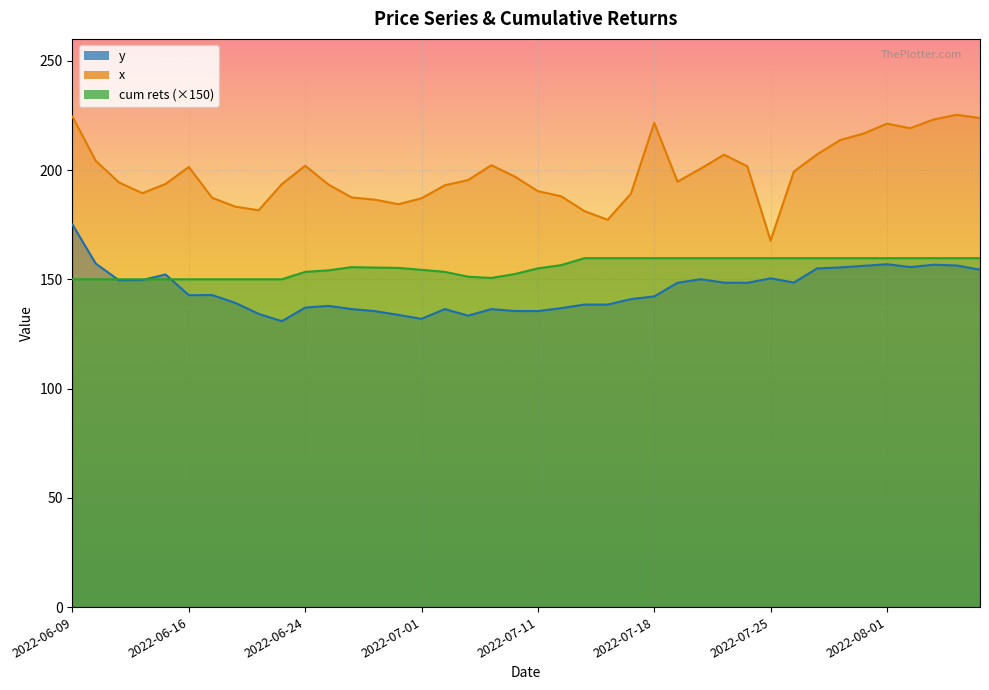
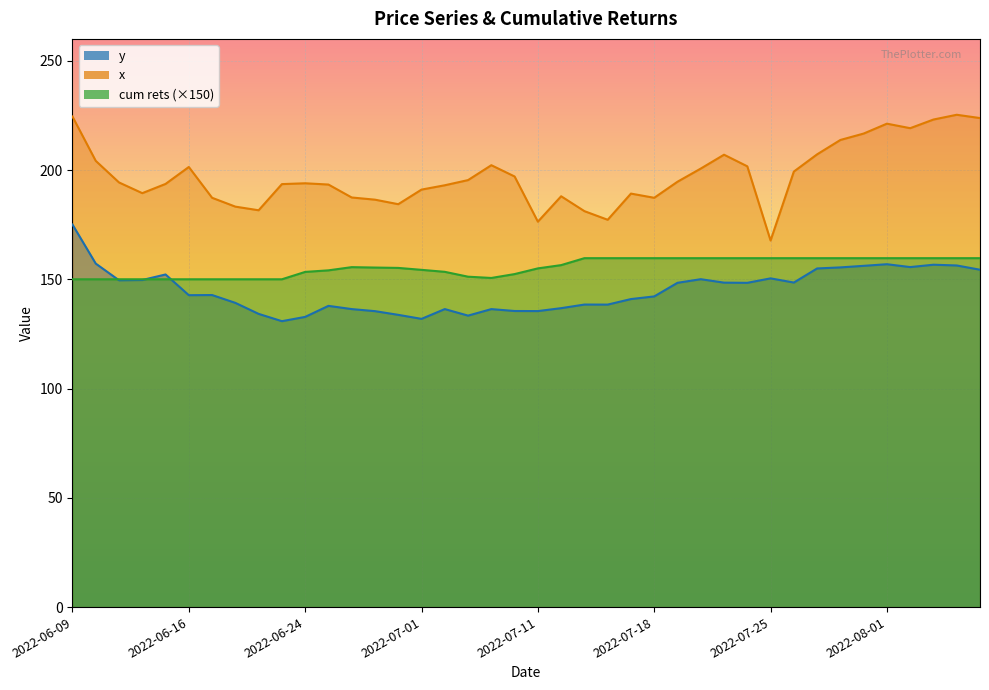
y, 2022-06-24: 137 -> 133
x, 2022-06-24: 202 -> 194
x, 2022-07-01: 187 -> 191
x, 2022-07-11: 190 -> 176
x, 2022-07-18: 222 -> 187
